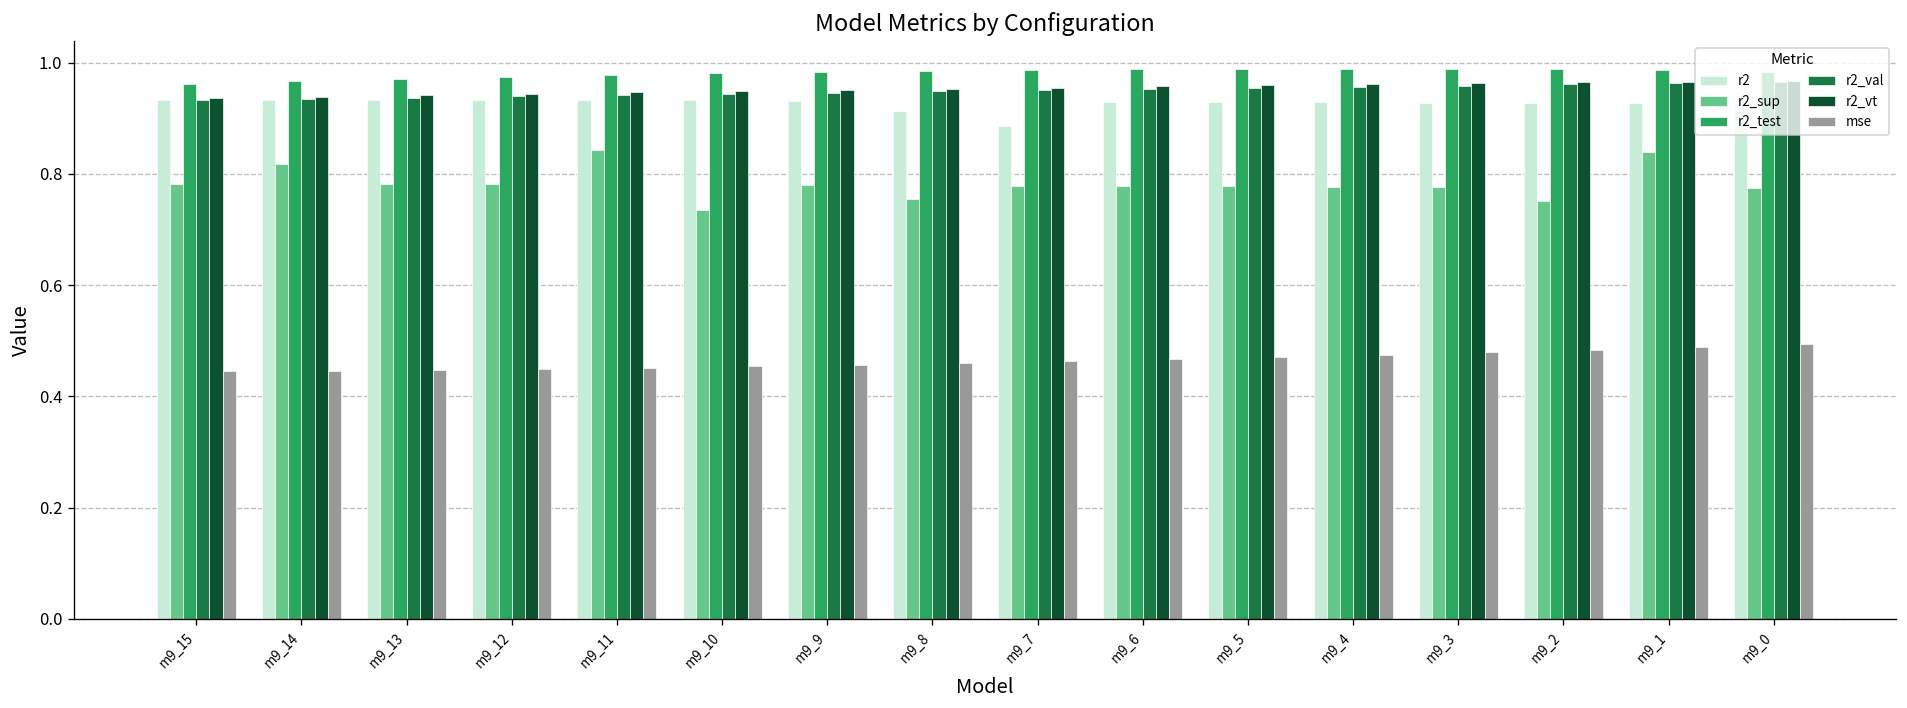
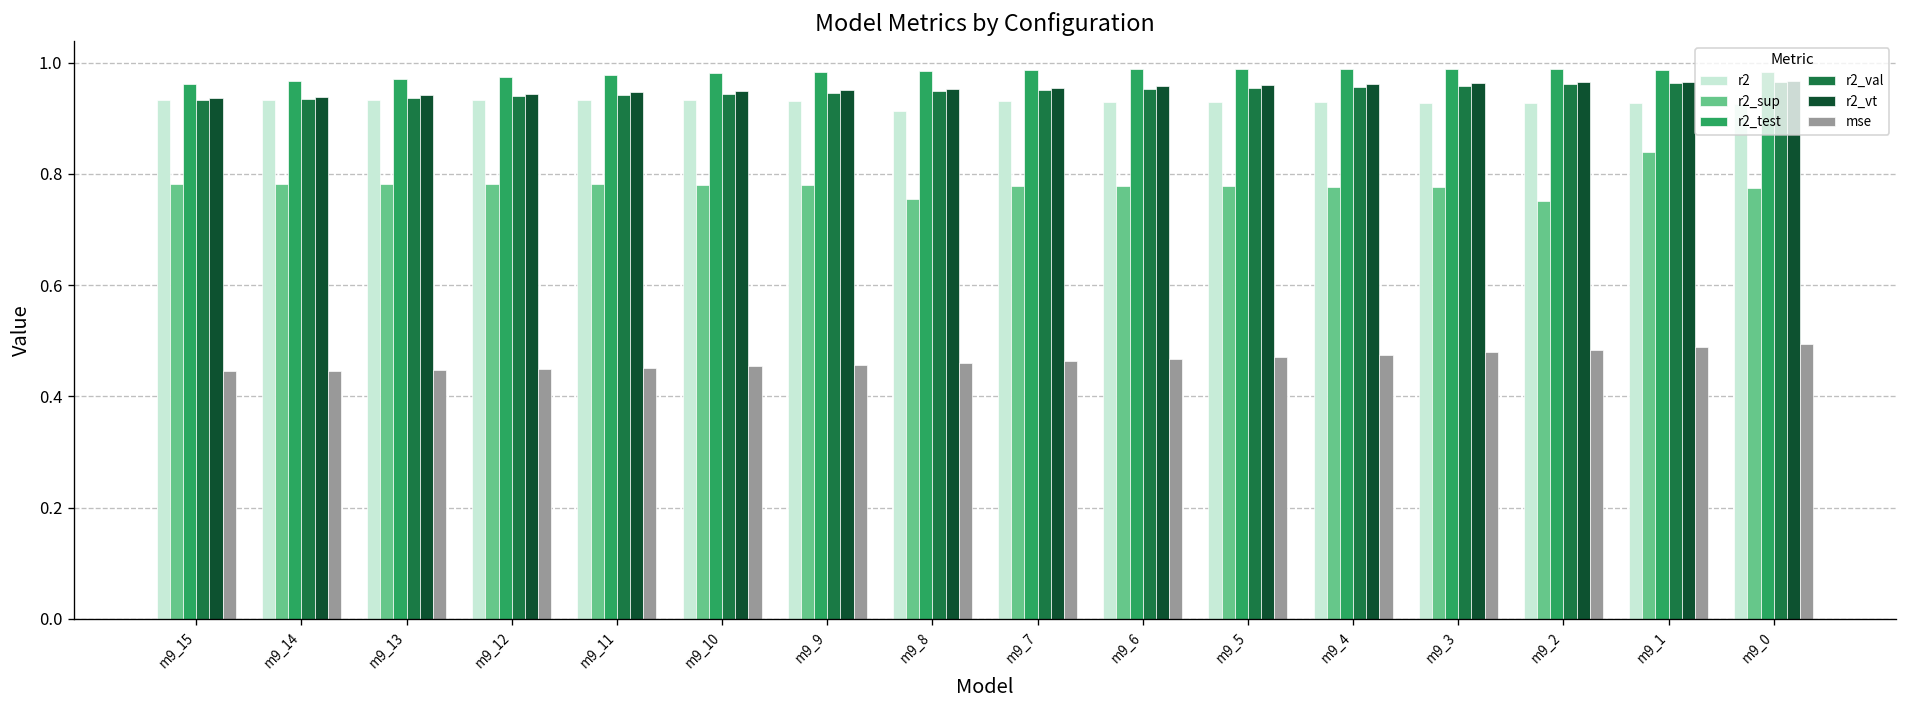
r2_sup, m9_14: 0.82 -> 0.78
r2_sup, m9_11: 0.84 -> 0.78
r2_sup, m9_10: 0.73 -> 0.78
r2, m9_7: 0.89 -> 0.93
